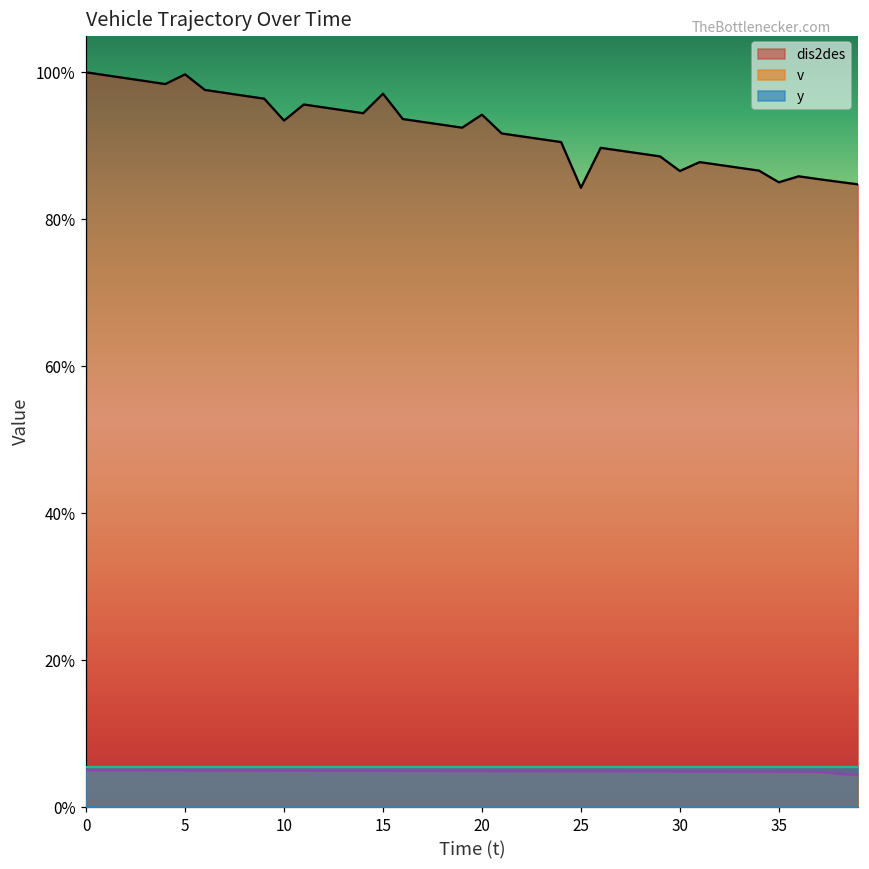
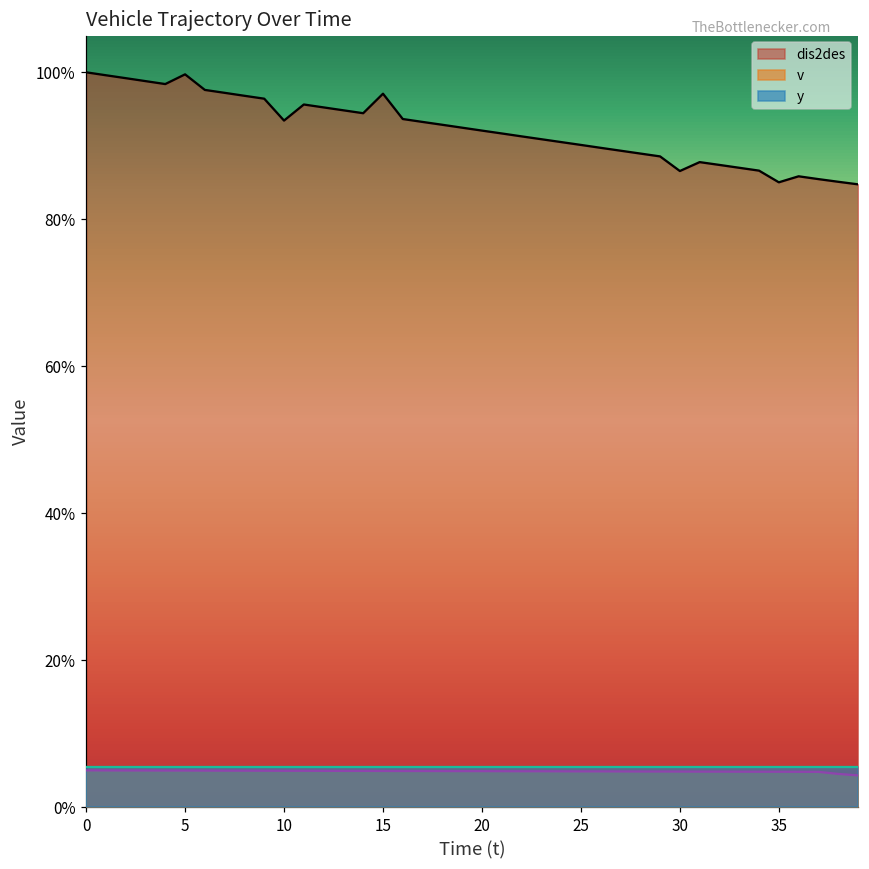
dis2des, 20: 94% -> 92%
dis2des, 25: 84% -> 90%
